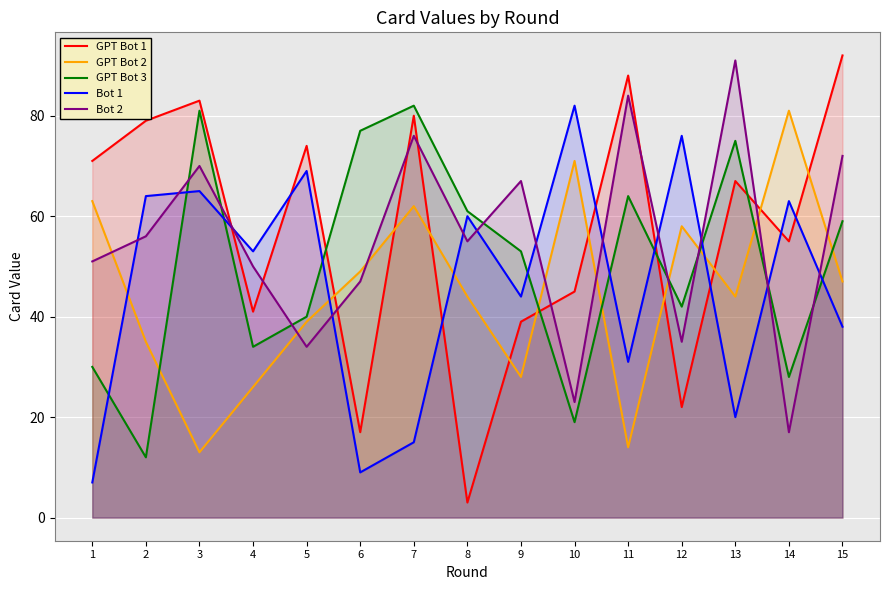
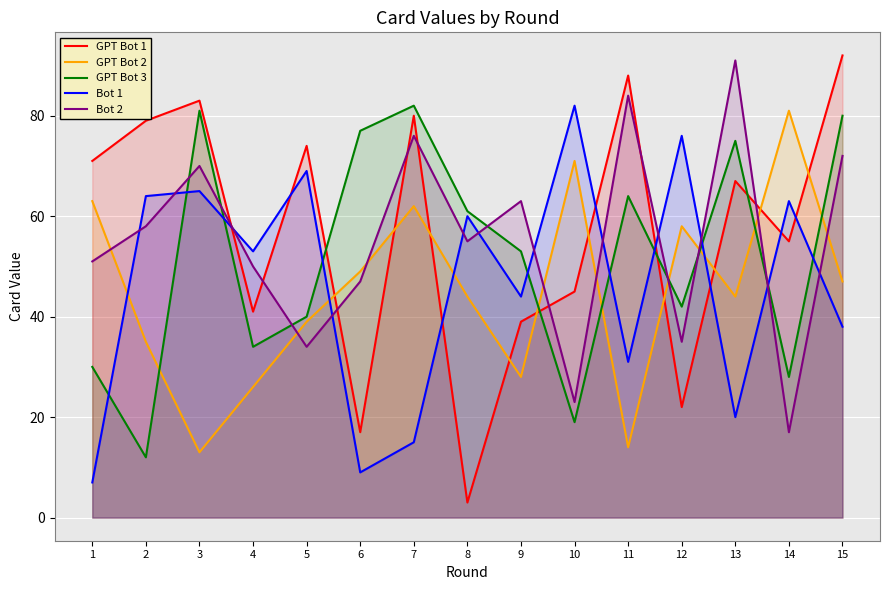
Bot 2, 2: 56 -> 58
Bot 2, 9: 67 -> 63
GPT Bot 3, 15: 59 -> 80
